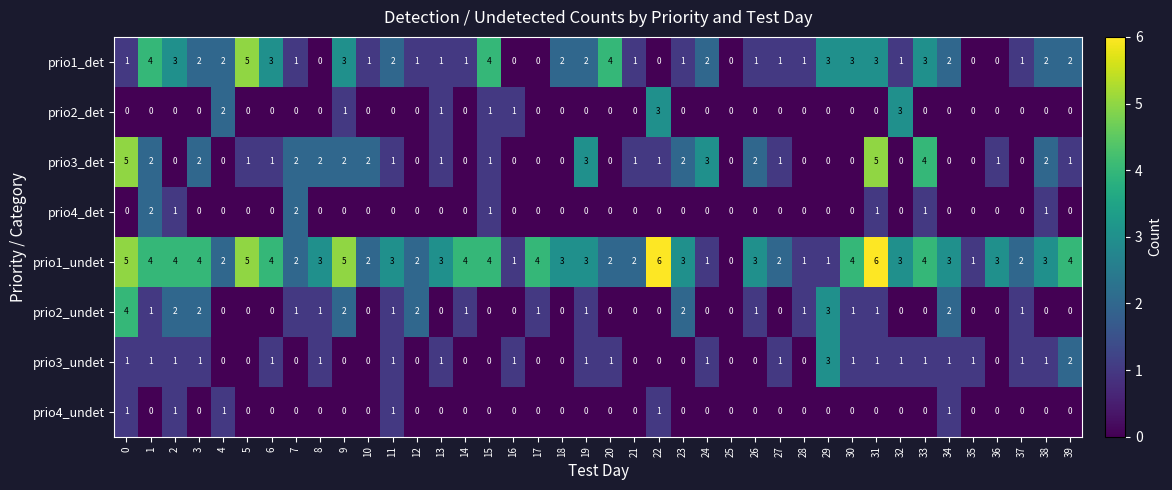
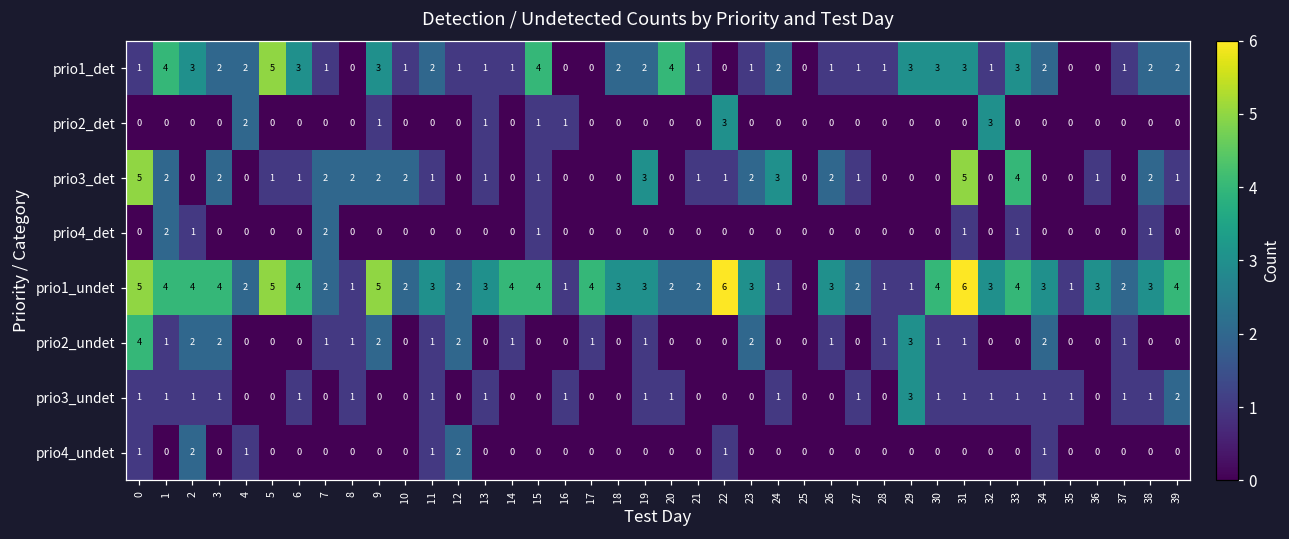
prio1_undet, 8: 3 -> 1
prio4_undet, 2: 1 -> 2
prio4_undet, 12: 0 -> 2
